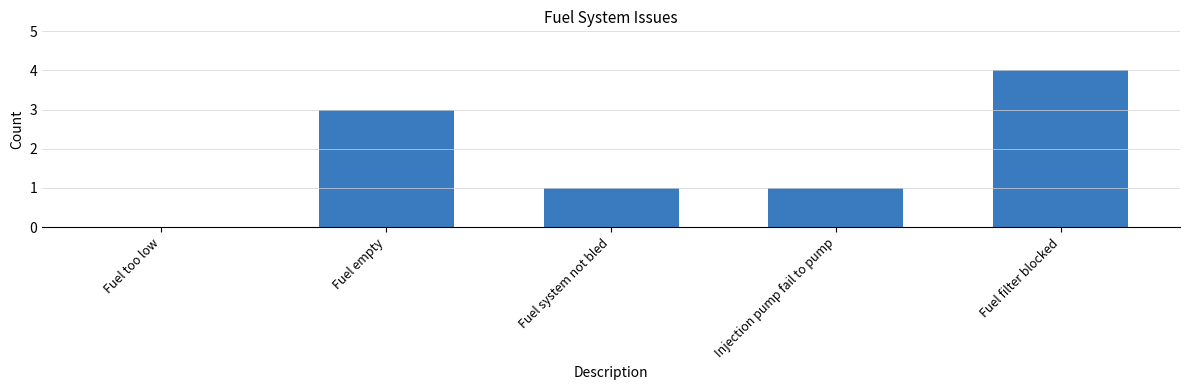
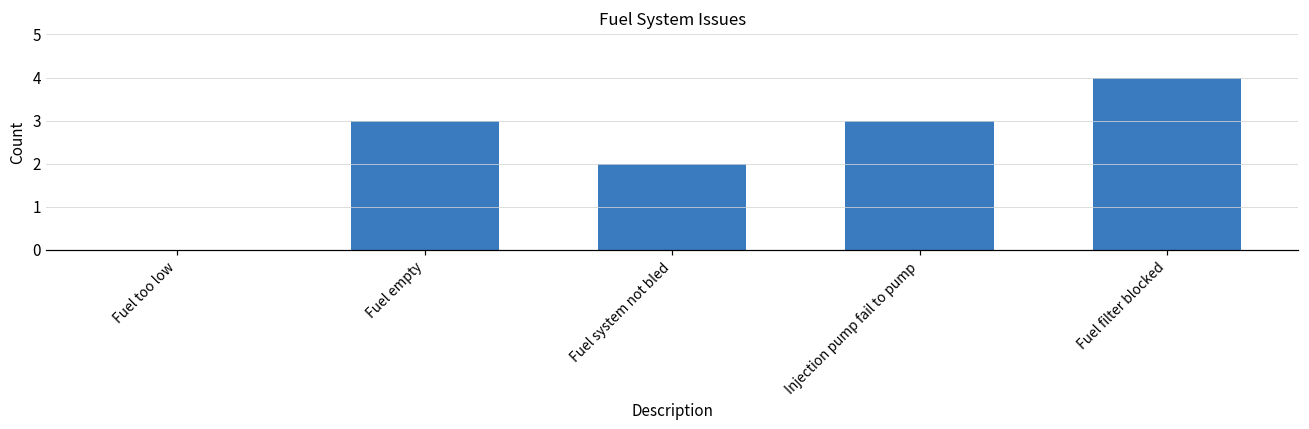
Fuel system not bled: 1 -> 2
Injection pump fail to pump: 1 -> 3
